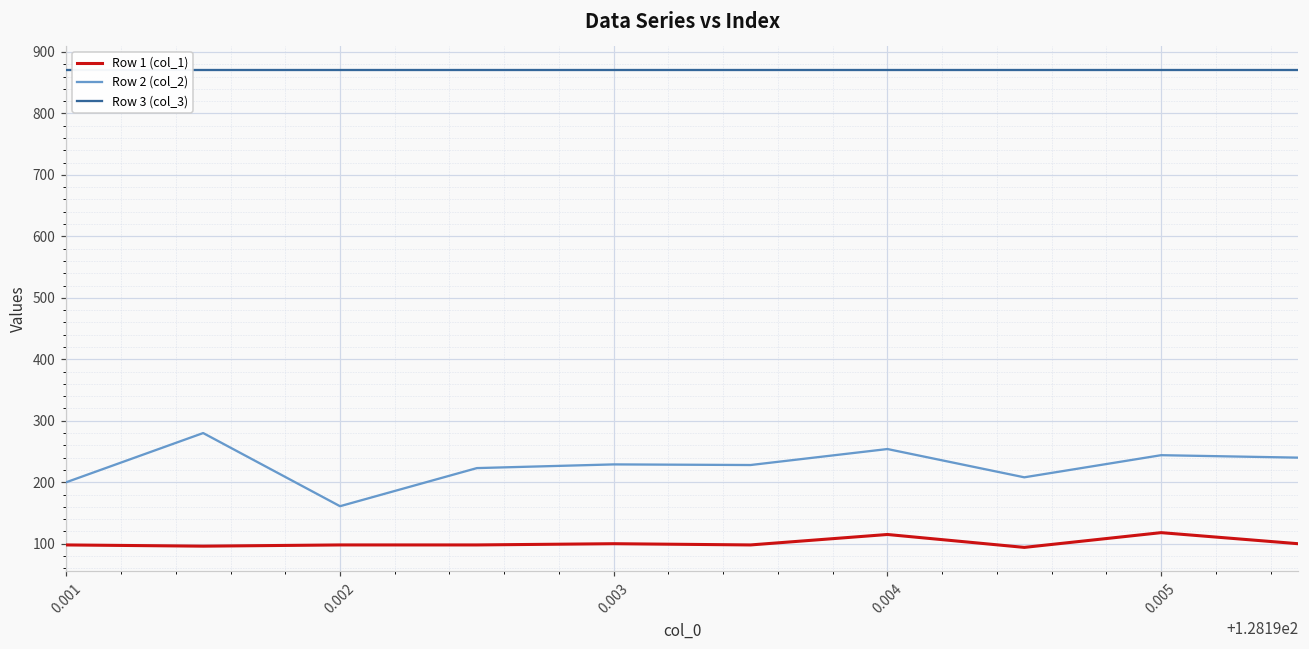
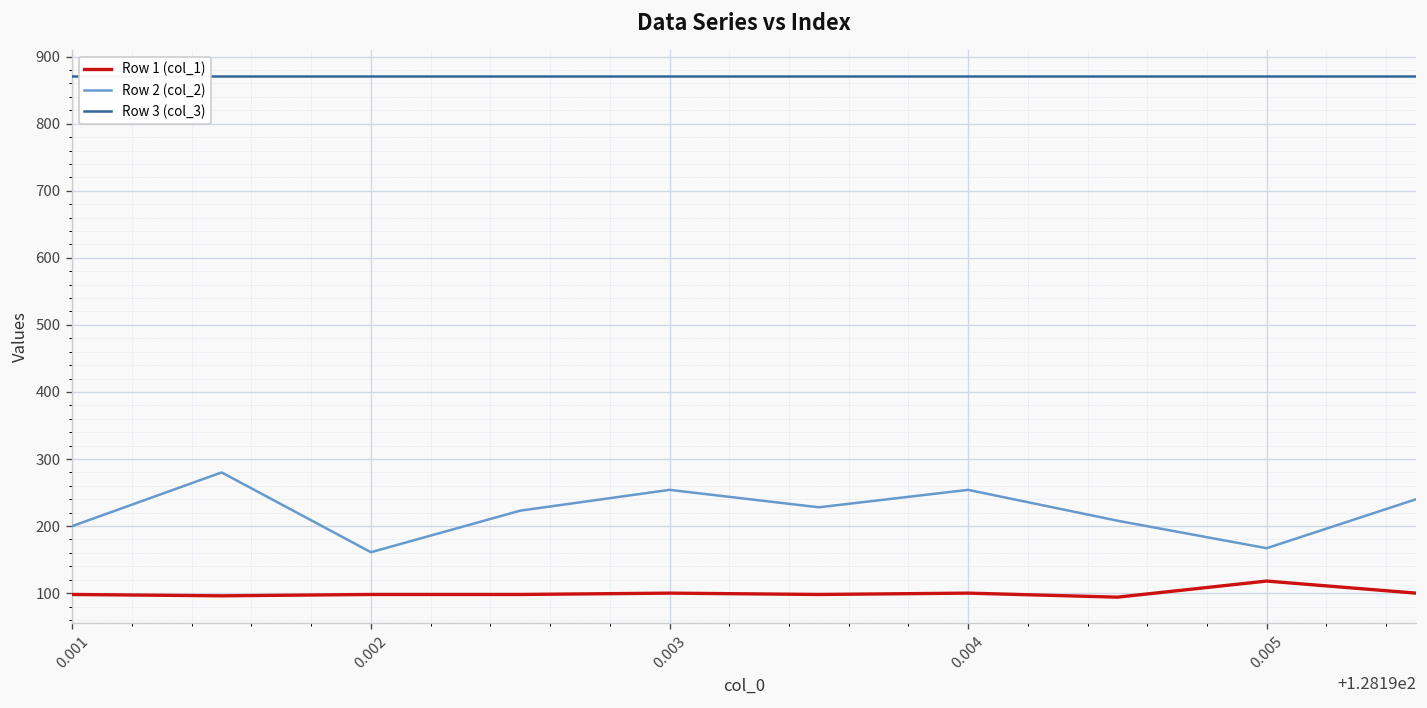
Row 2 (col_2), 0.003: 230 -> 250
Row 1 (col_1), 0.004: 120 -> 100
Row 2 (col_2), 0.005: 240 -> 170
